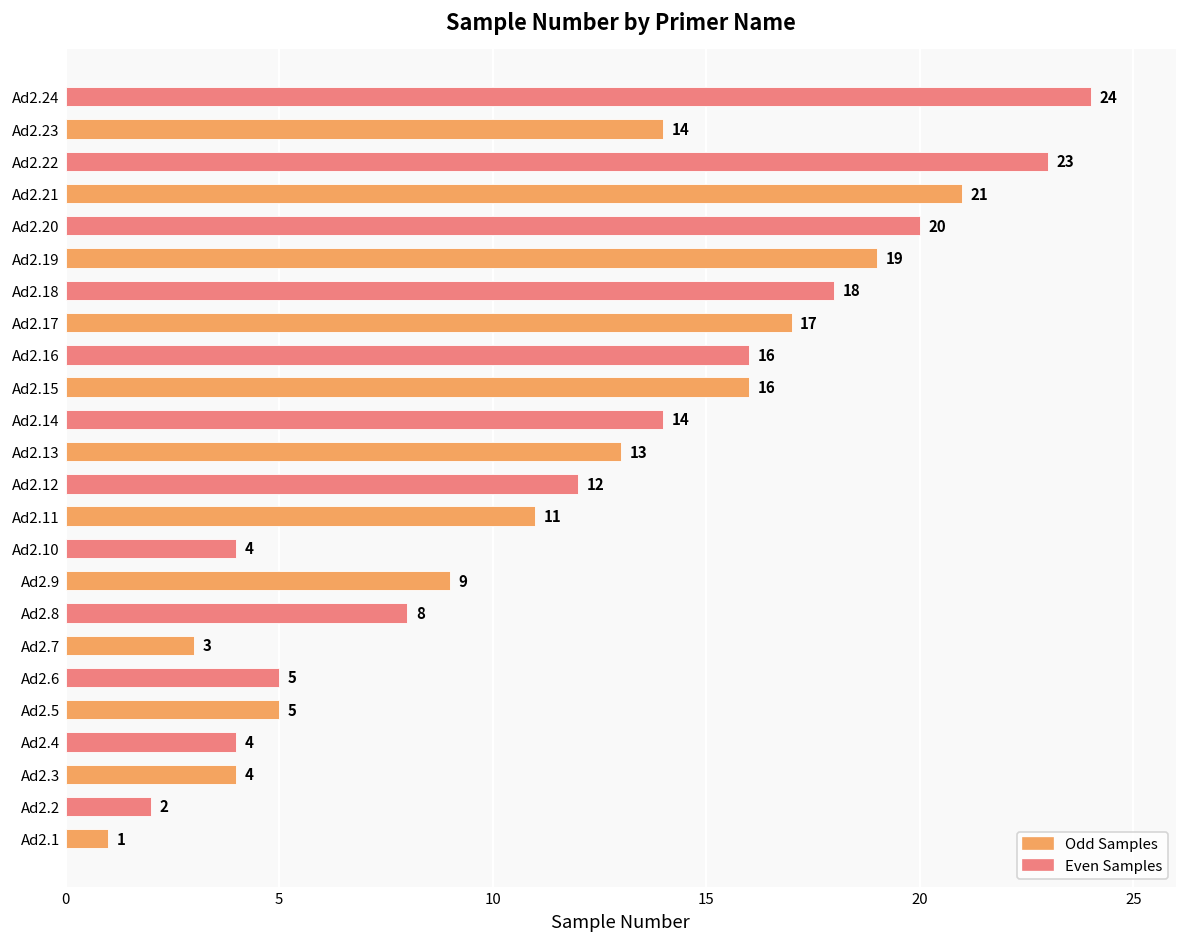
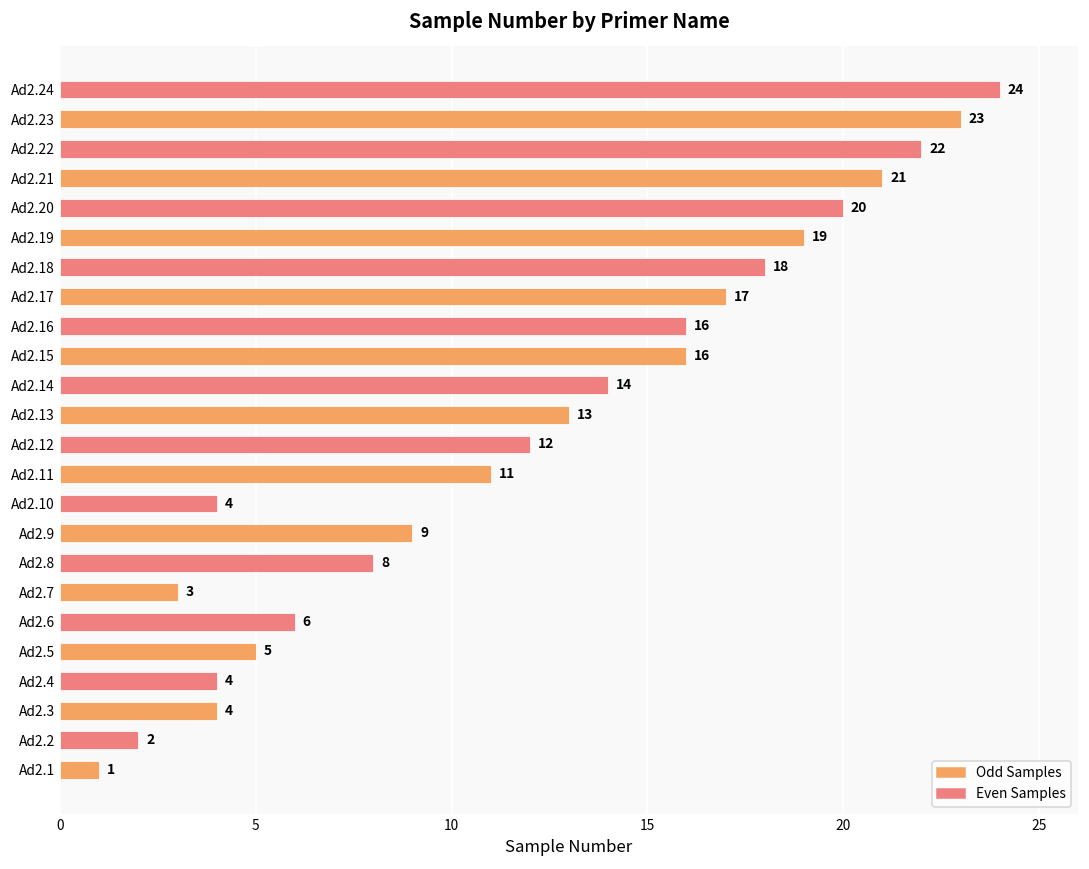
Ad2.23: 14 -> 23
Ad2.22: 23 -> 22
Ad2.6: 5 -> 6
